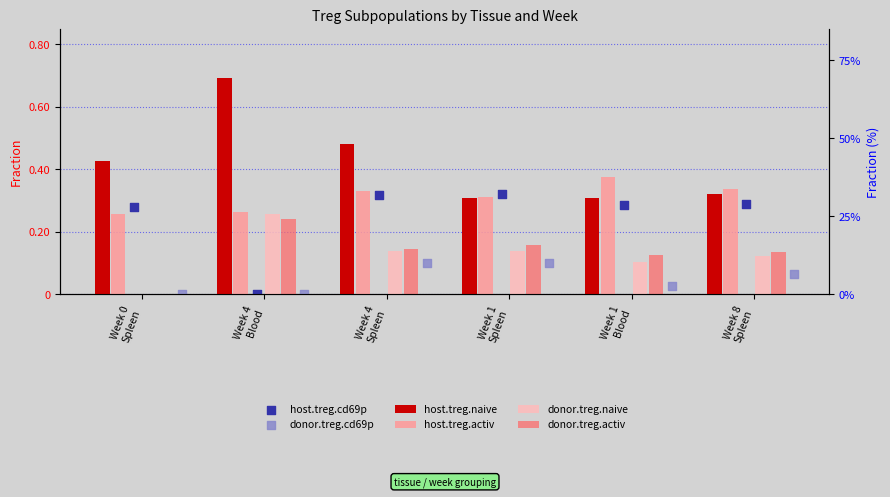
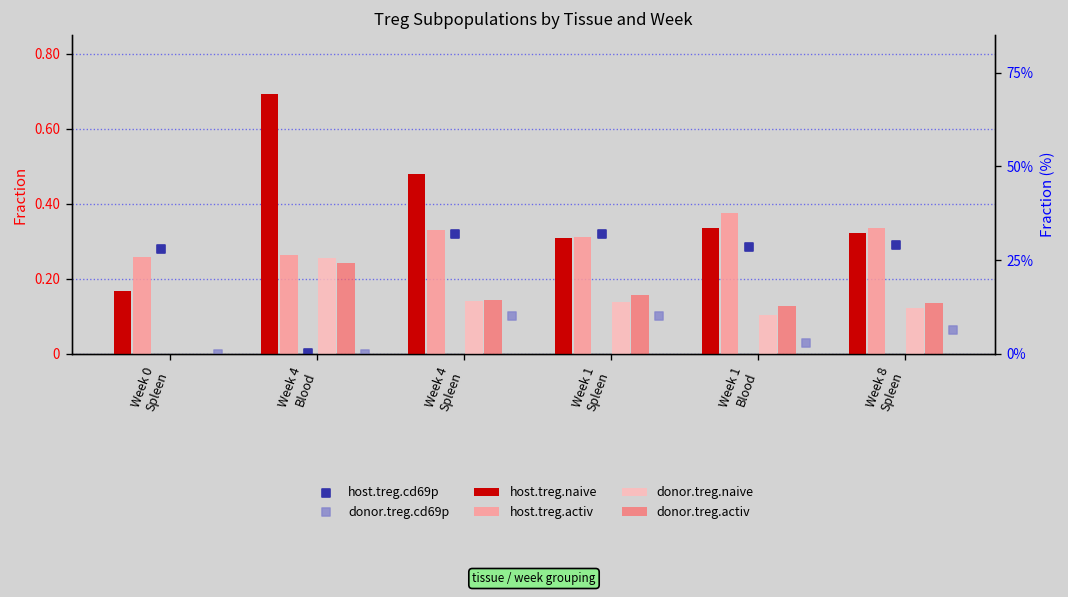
host.treg.naive, Week 0 Spleen: 0.43 -> 0.17
host.treg.naive, Week 1 Blood: 0.31 -> 0.34
